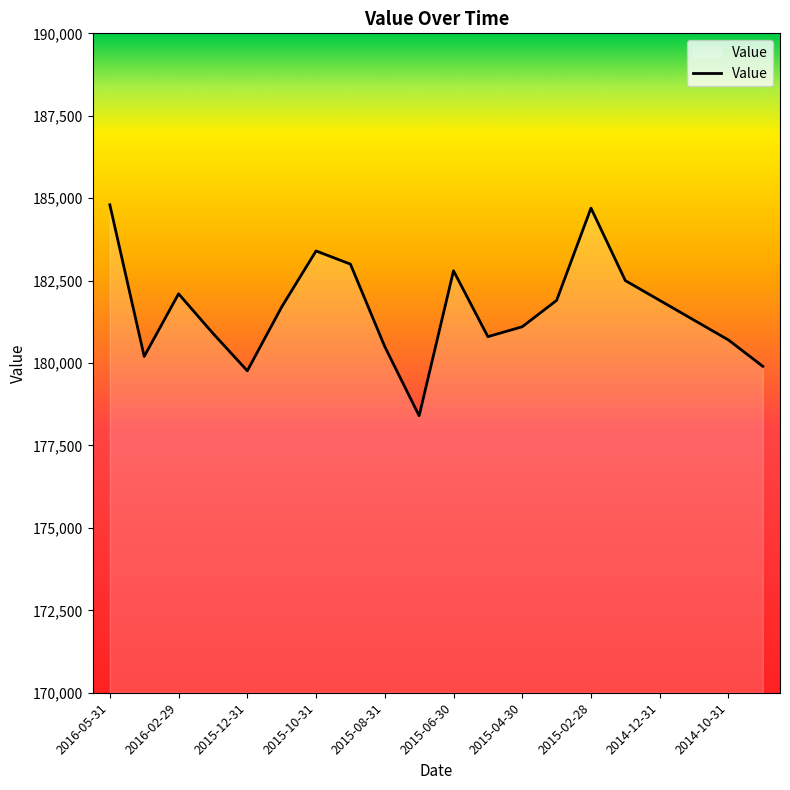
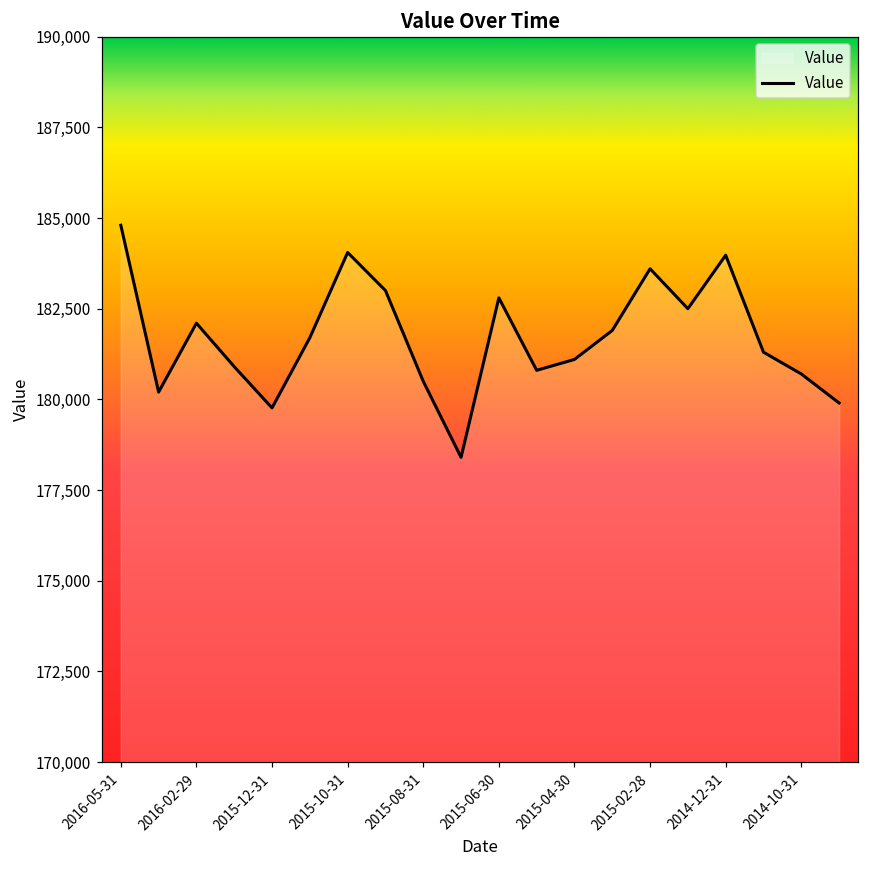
2015-10-31: 183,400 -> 184,100
2015-02-28: 184,700 -> 183,600
2014-12-31: 181,900 -> 184,000
